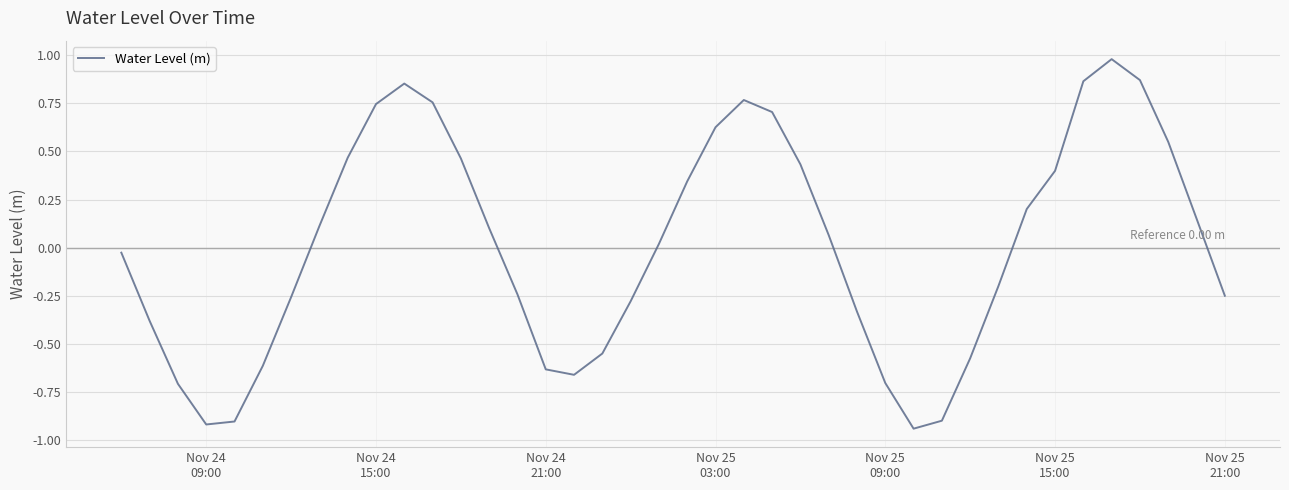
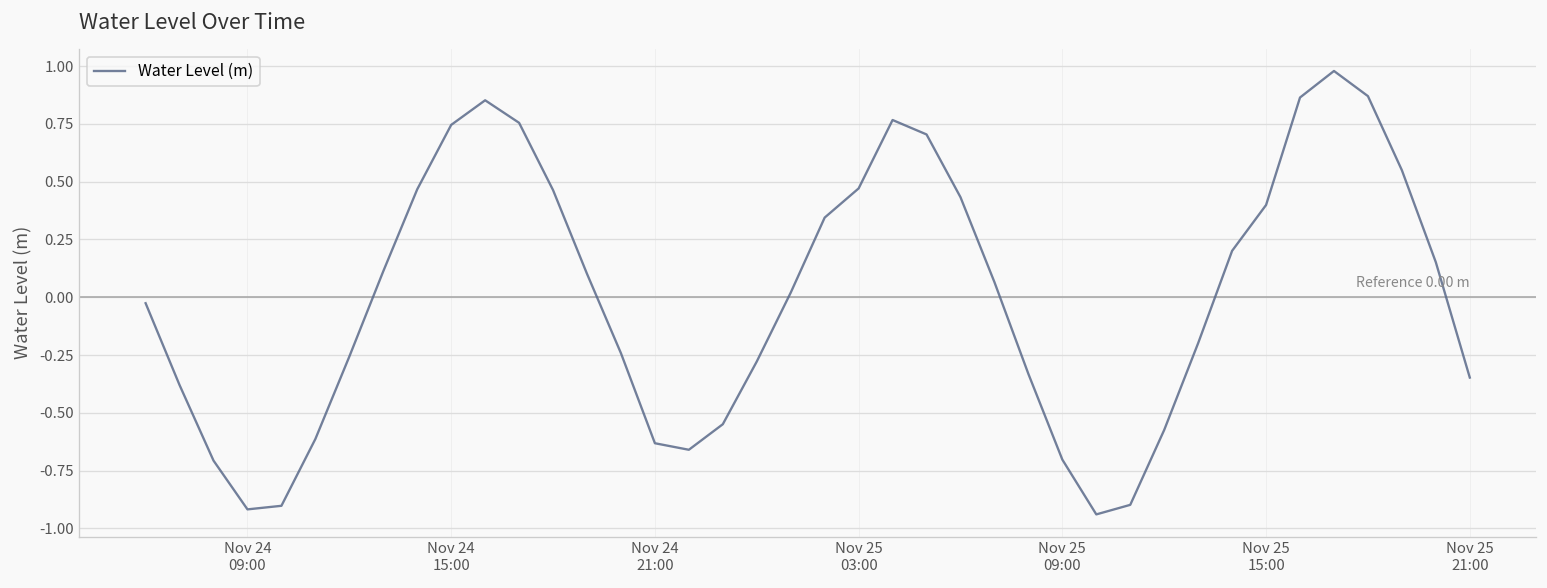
Nov 25 03:00: 0.63 -> 0.47
Nov 25 21:00: -0.25 -> -0.35
